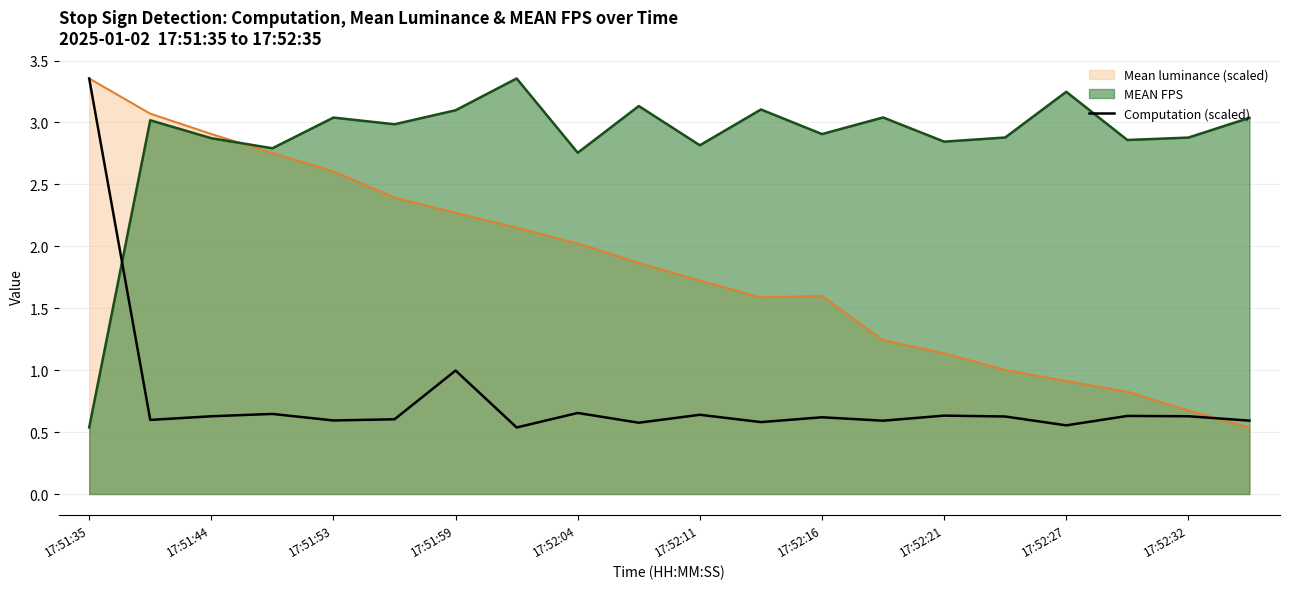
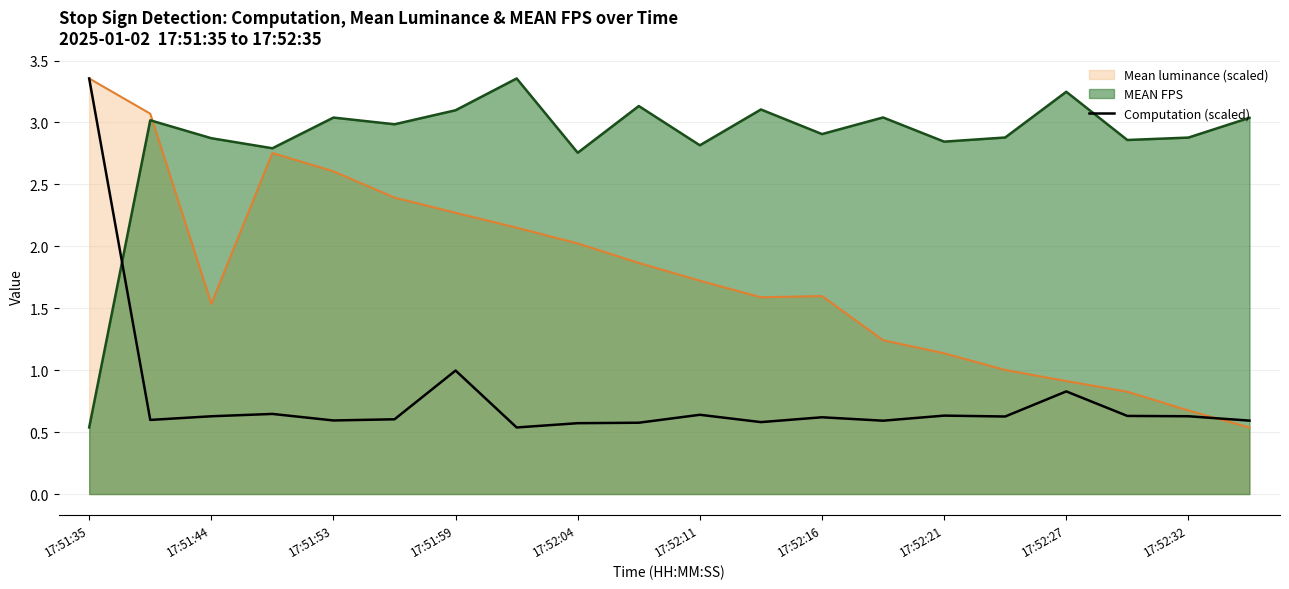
Mean luminance (scaled), 17:51:44: 2.91 -> 1.54
Computation (scaled), 17:52:04: 0.65 -> 0.57
Computation (scaled), 17:52:27: 0.55 -> 0.83
